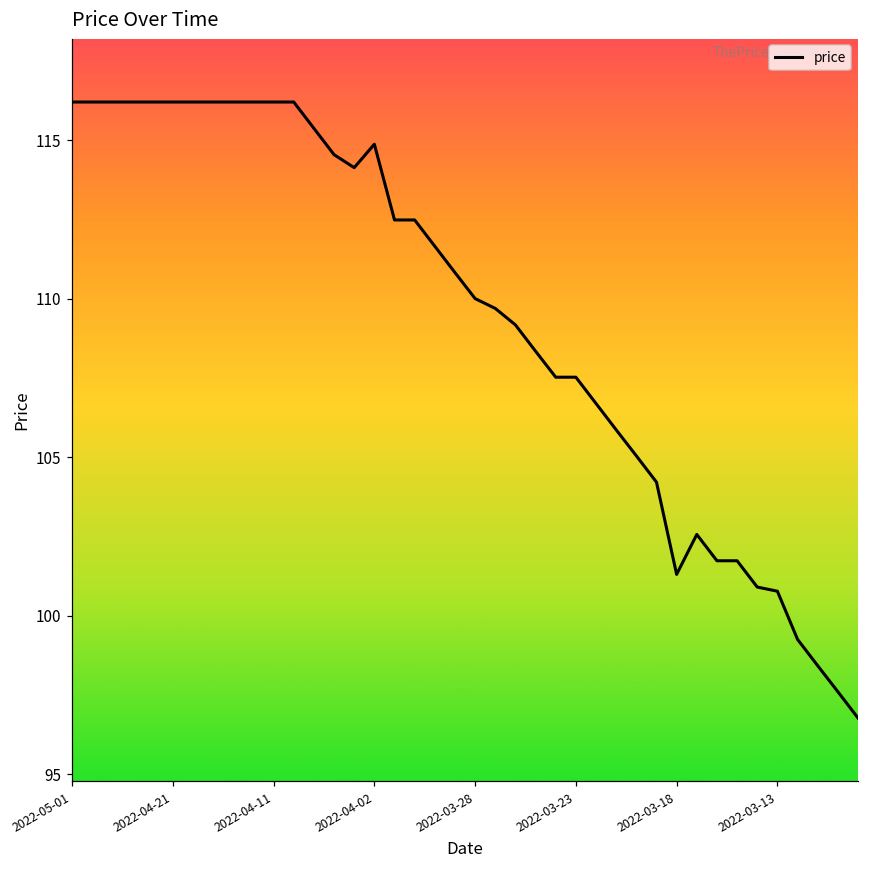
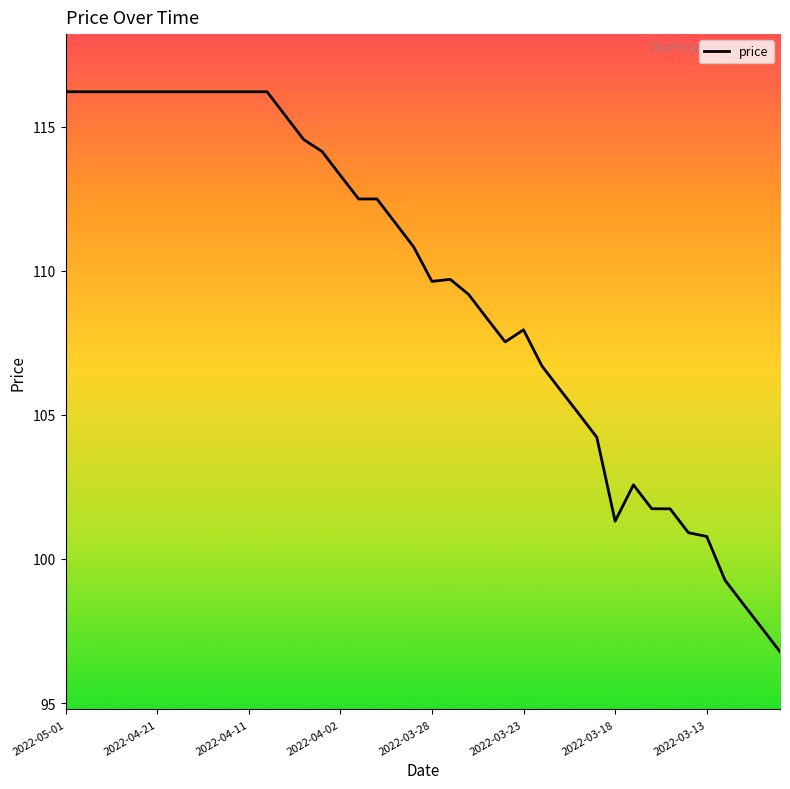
2022-04-02: 114.9 -> 113.3
2022-03-28: 110.0 -> 109.6
2022-03-23: 107.5 -> 108.0
